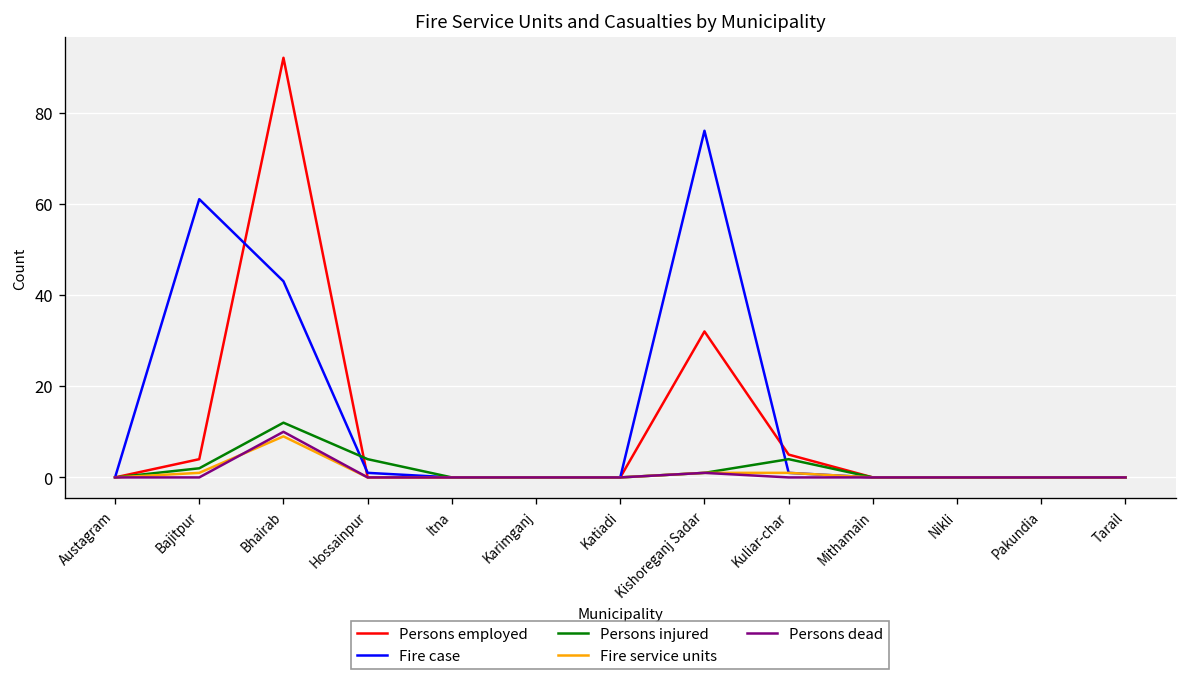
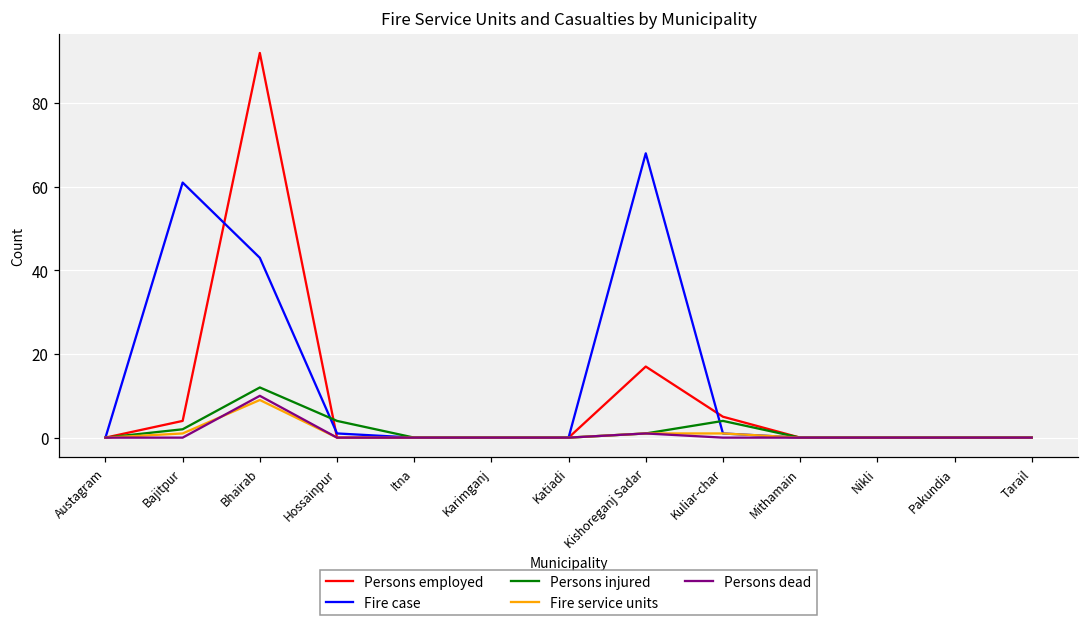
Persons employed, Kishoreganj Sadar: 32 -> 17
Fire case, Kishoreganj Sadar: 76 -> 68
